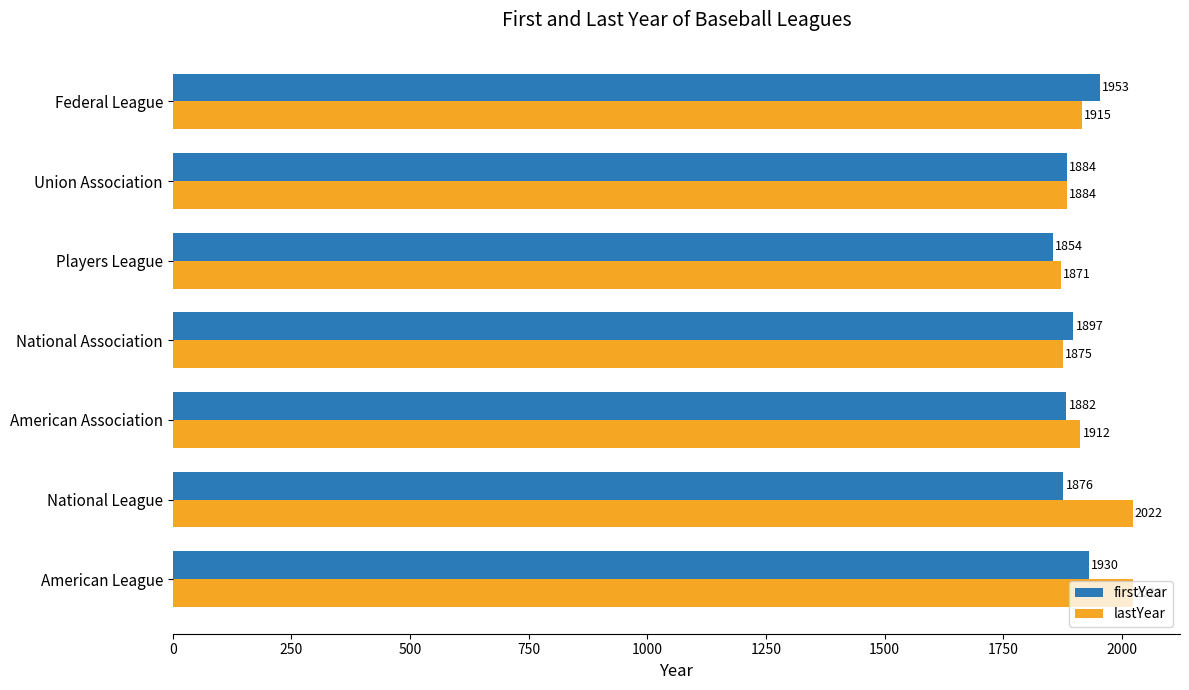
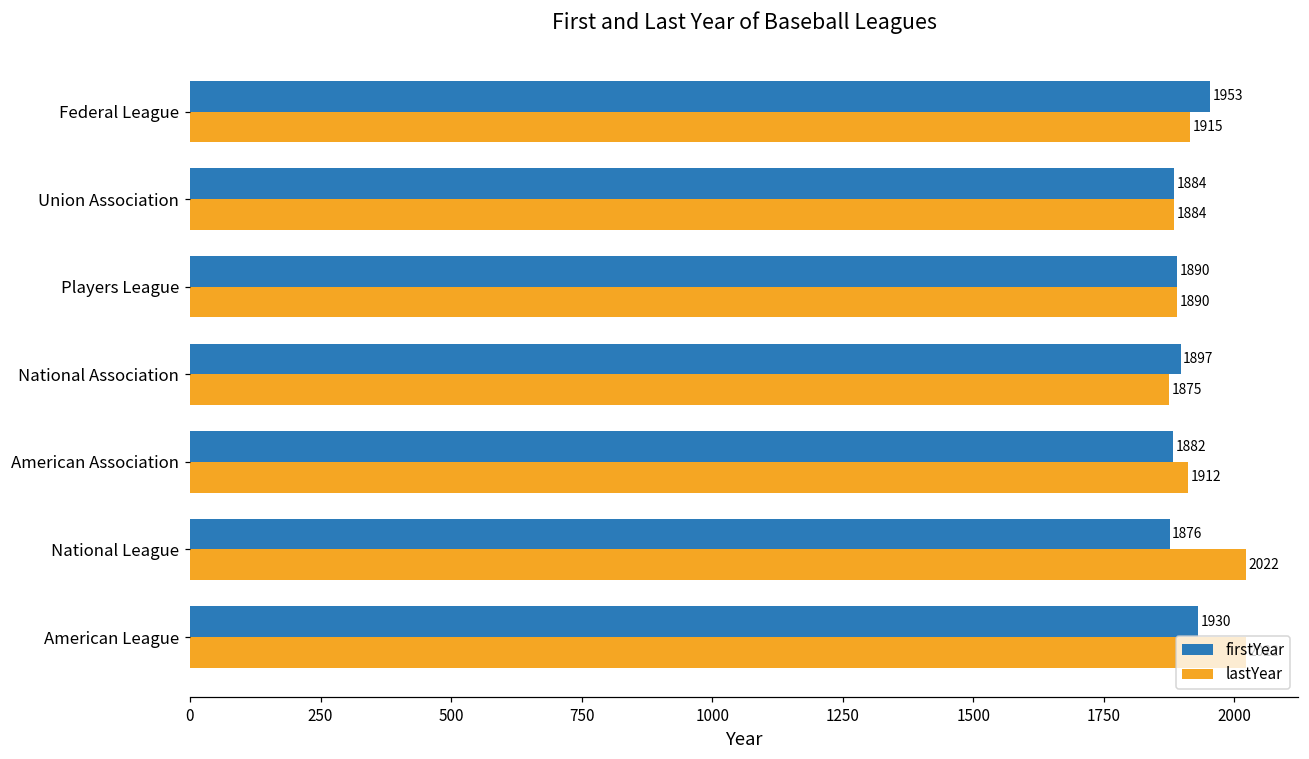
firstYear, Players League: 1854 -> 1890
lastYear, Players League: 1871 -> 1890
